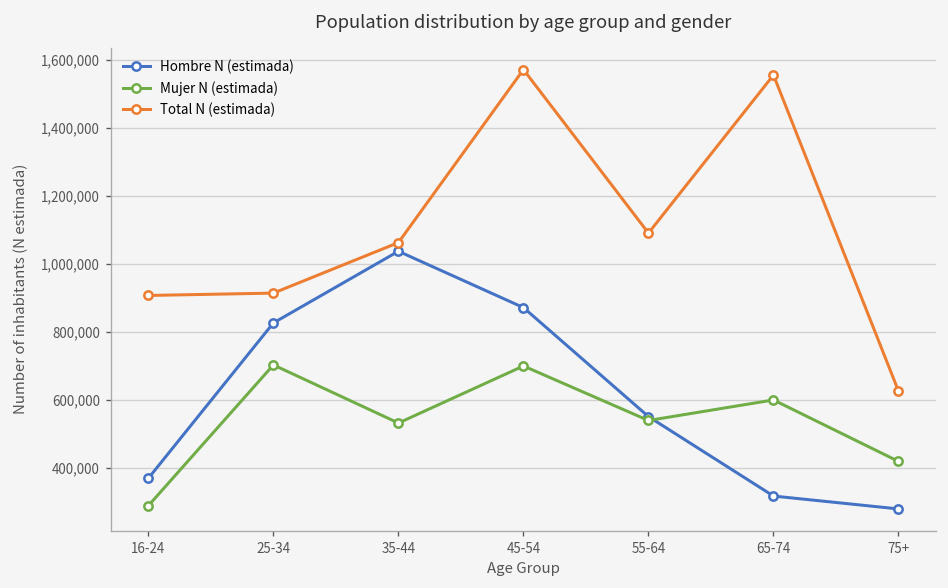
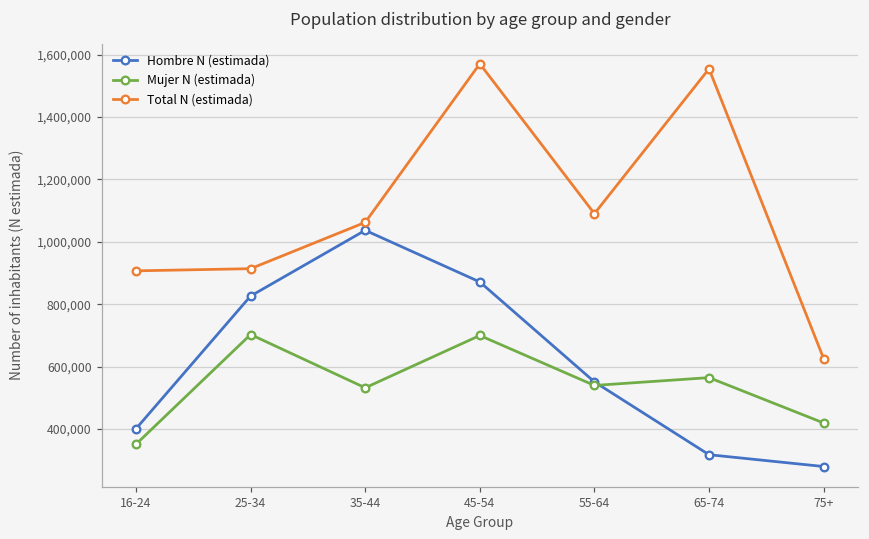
Hombre N (estimada), 16-24: 370,000 -> 400,000
Mujer N (estimada), 16-24: 290,000 -> 350,000
Mujer N (estimada), 65-74: 600,000 -> 560,000
